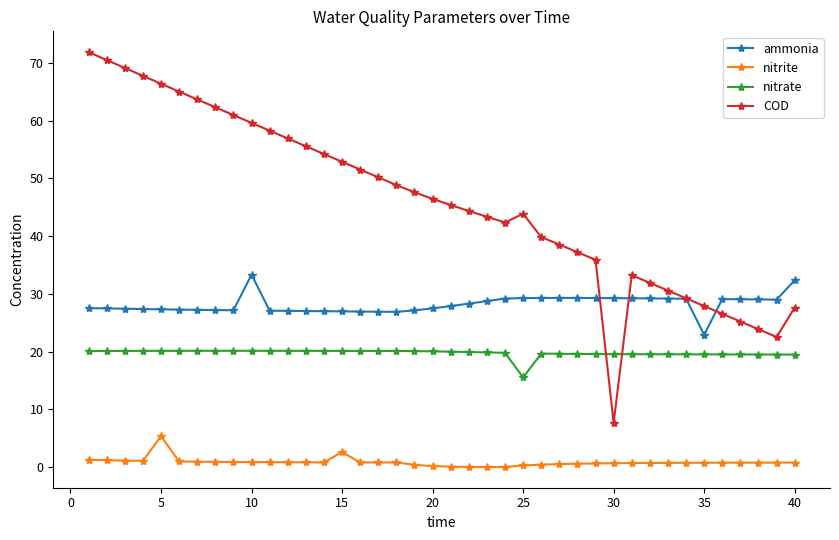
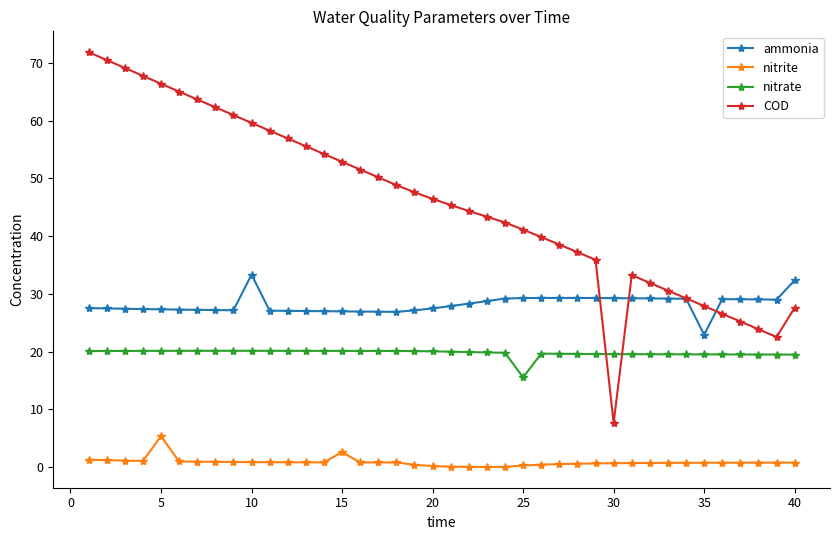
COD, 25: 44 -> 41
